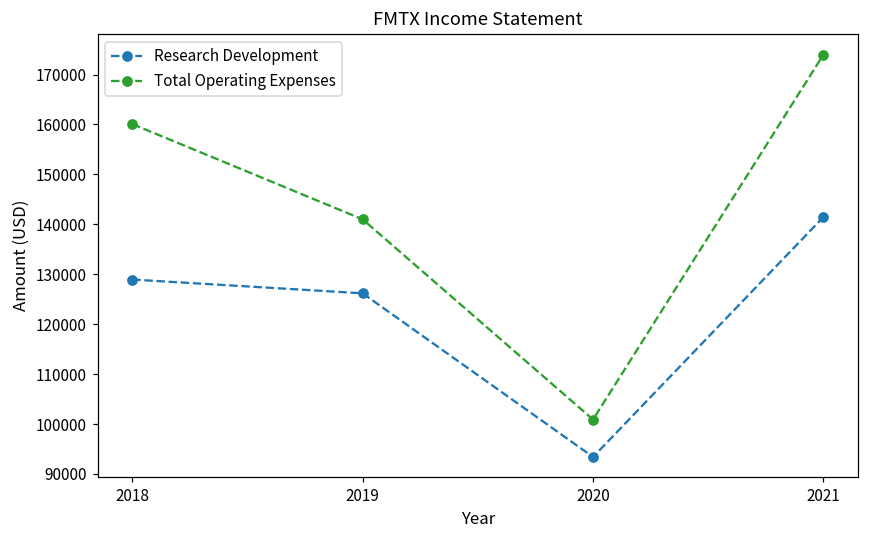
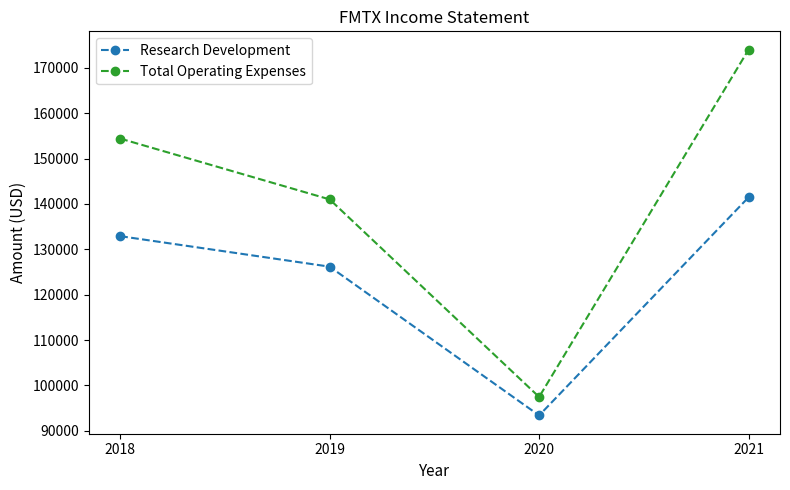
Research Development, 2018: 129000 -> 133000
Total Operating Expenses, 2018: 160000 -> 154000
Total Operating Expenses, 2020: 101000 -> 97000
